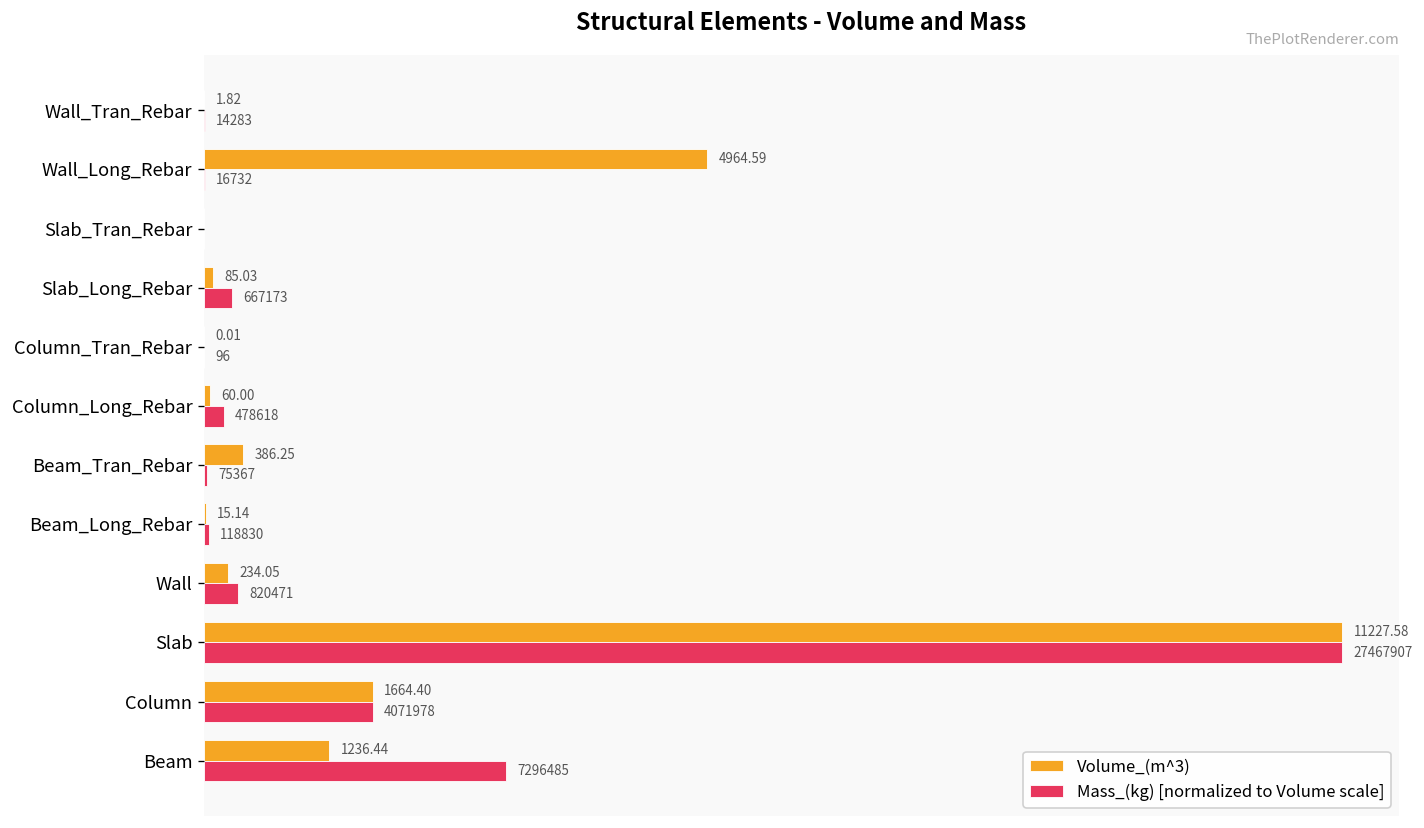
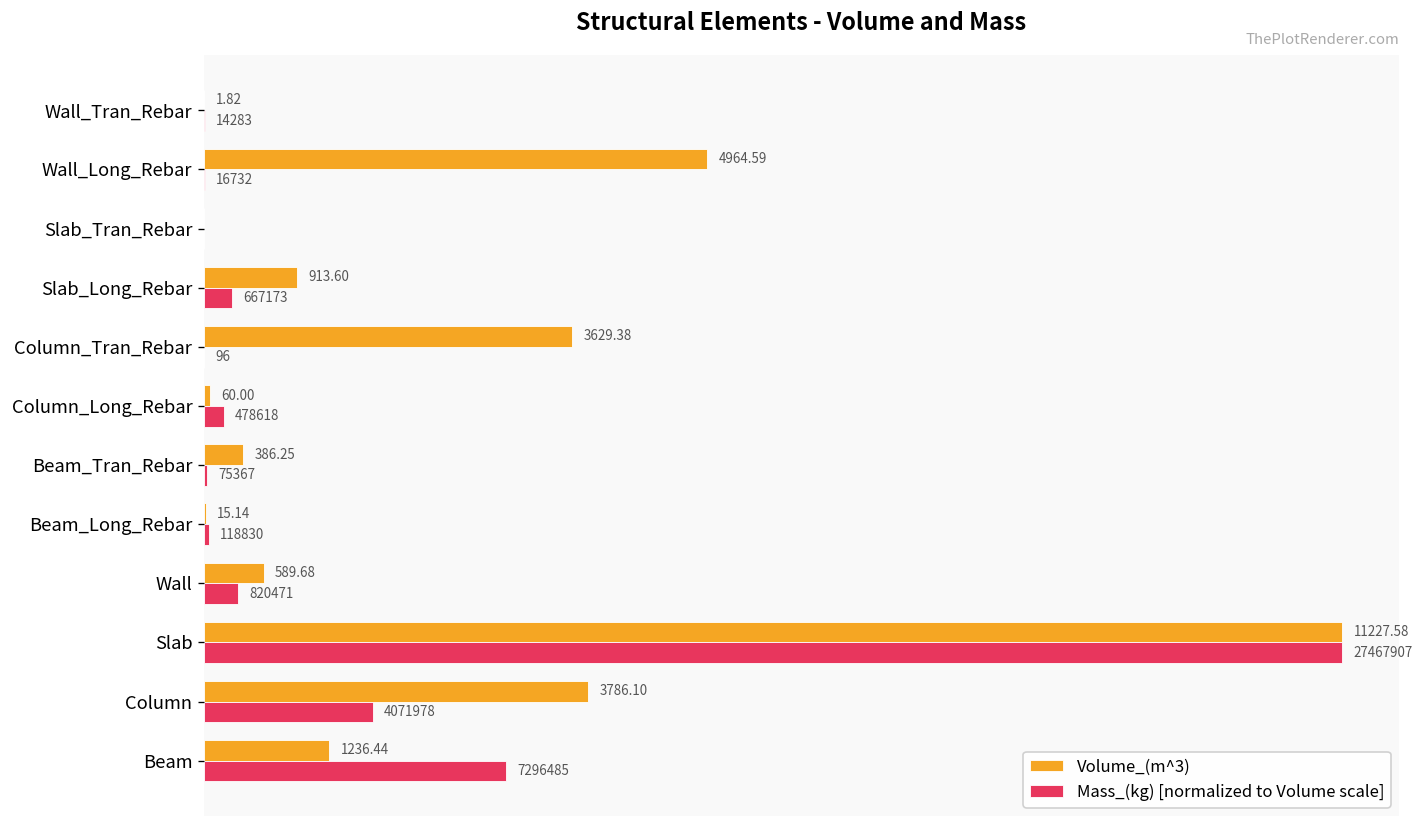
Volume_(m^3), Slab_Long_Rebar: 85.03 -> 913.60
Volume_(m^3), Column_Tran_Rebar: 0.01 -> 3629.38
Volume_(m^3), Wall: 234.05 -> 589.68
Volume_(m^3), Column: 1664.40 -> 3786.10
